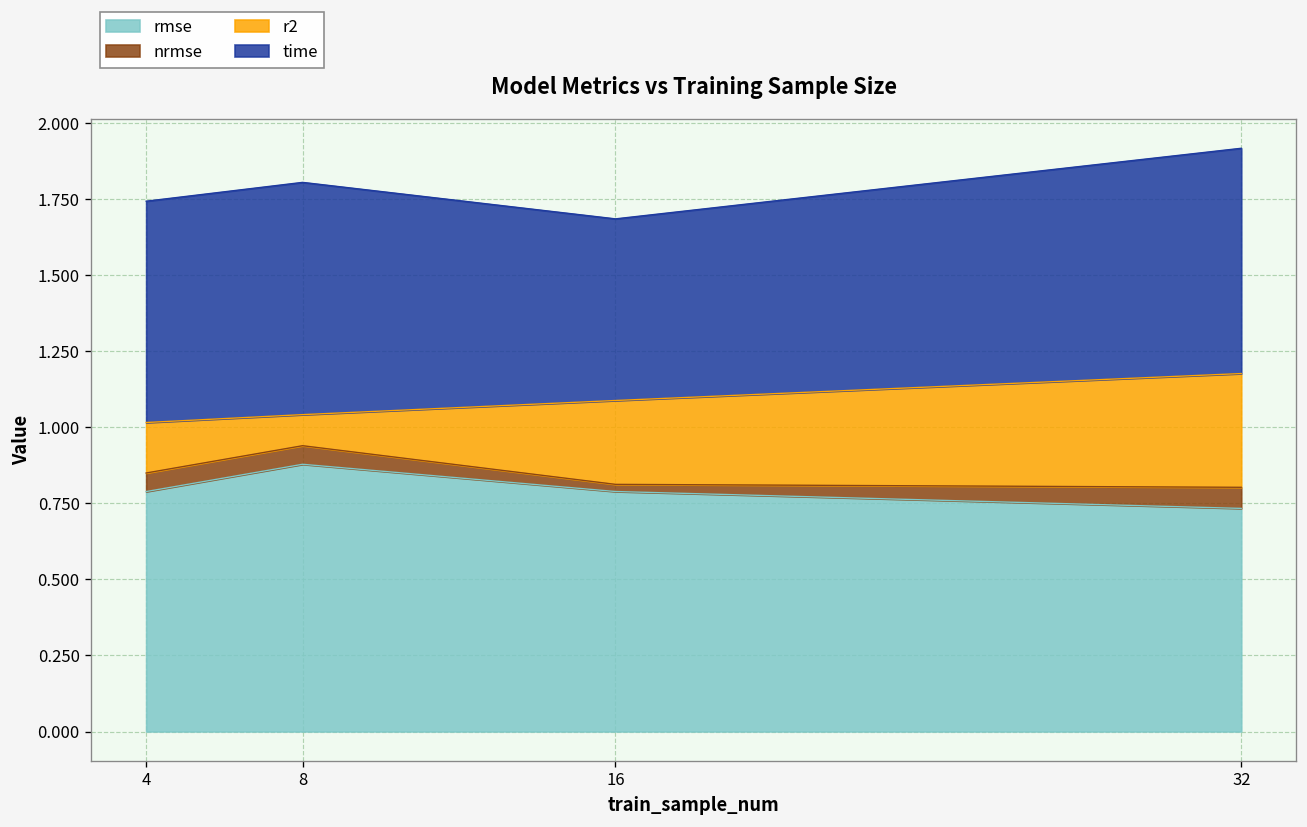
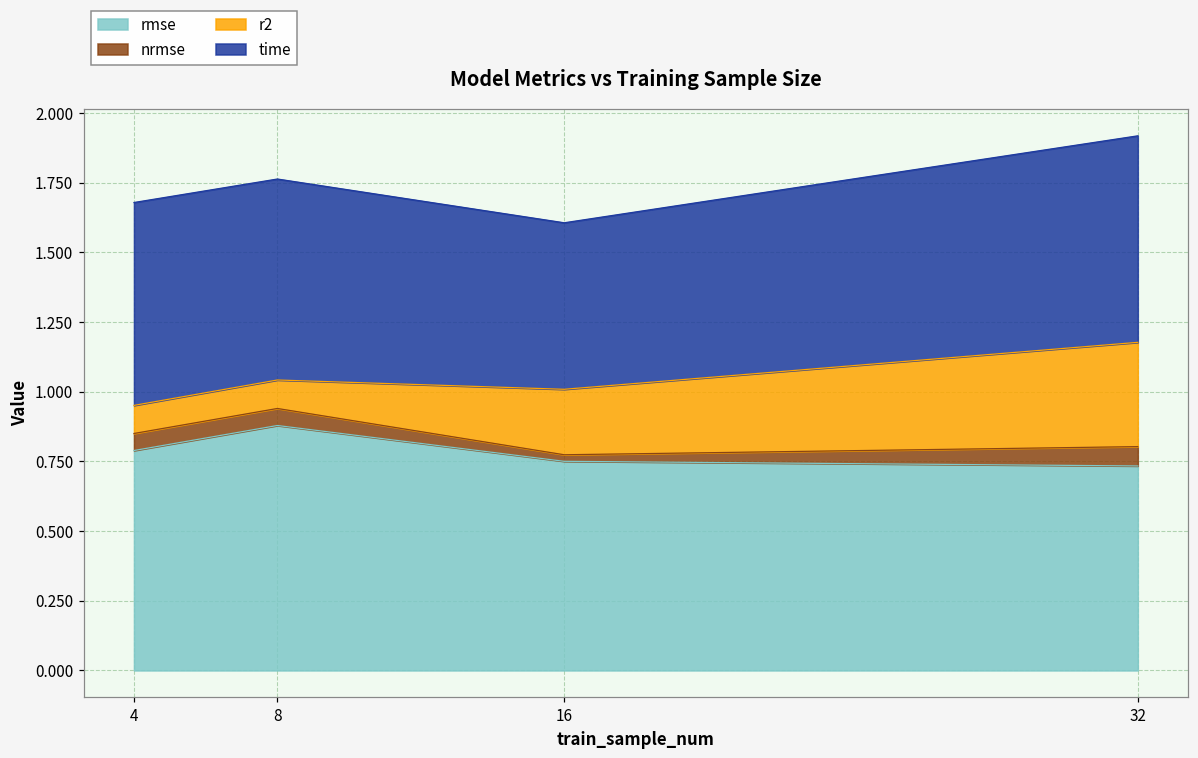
r2, 4: 0.17 -> 0.10
time, 8: 0.76 -> 0.72
rmse, 16: 0.79 -> 0.75
r2, 16: 0.28 -> 0.23
